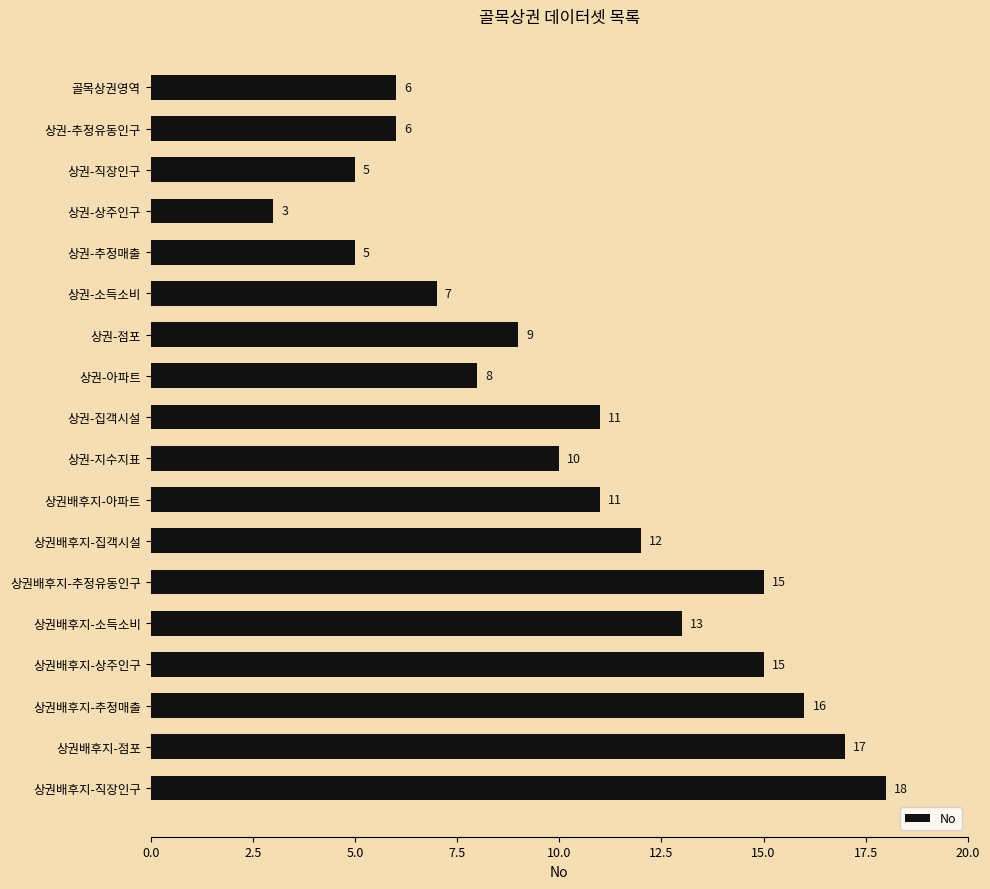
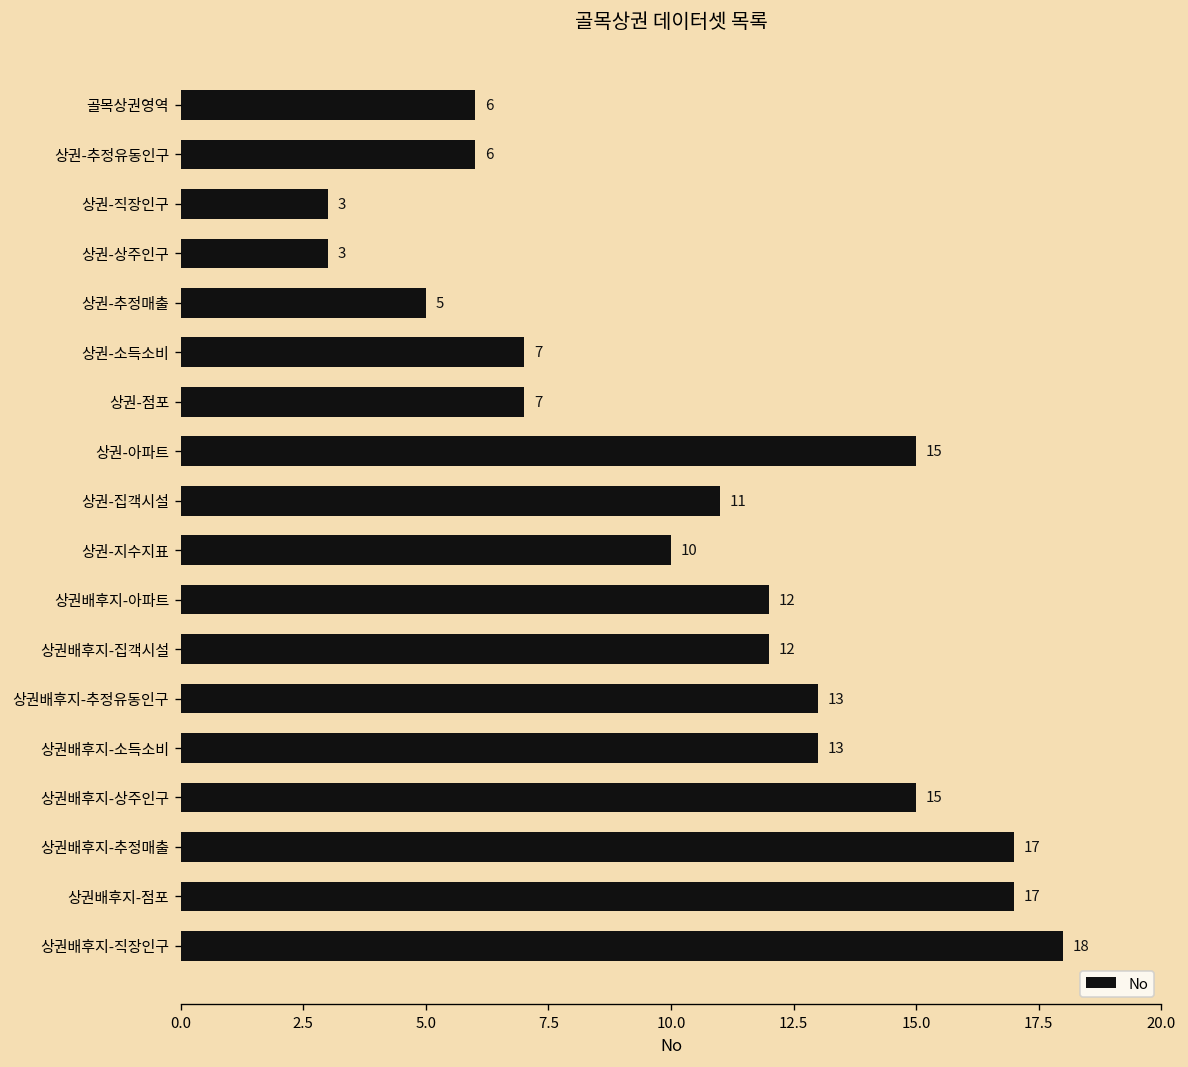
상권-직장인구: 5 -> 3
상권-점포: 9 -> 7
상권-아파트: 8 -> 15
상권배후지-아파트: 11 -> 12
상권배후지-추정유동인구: 15 -> 13
상권배후지-추정매출: 16 -> 17
